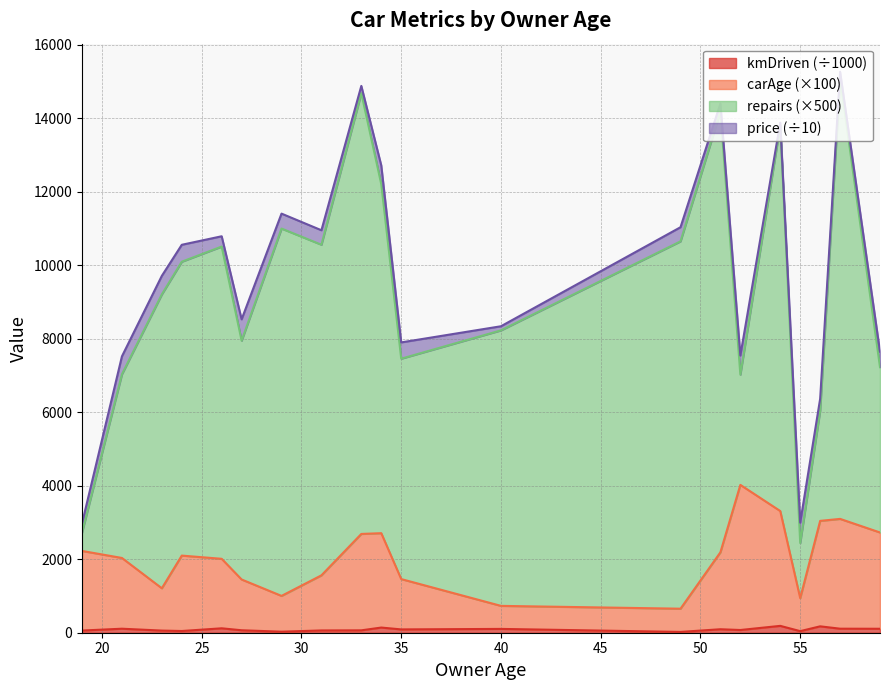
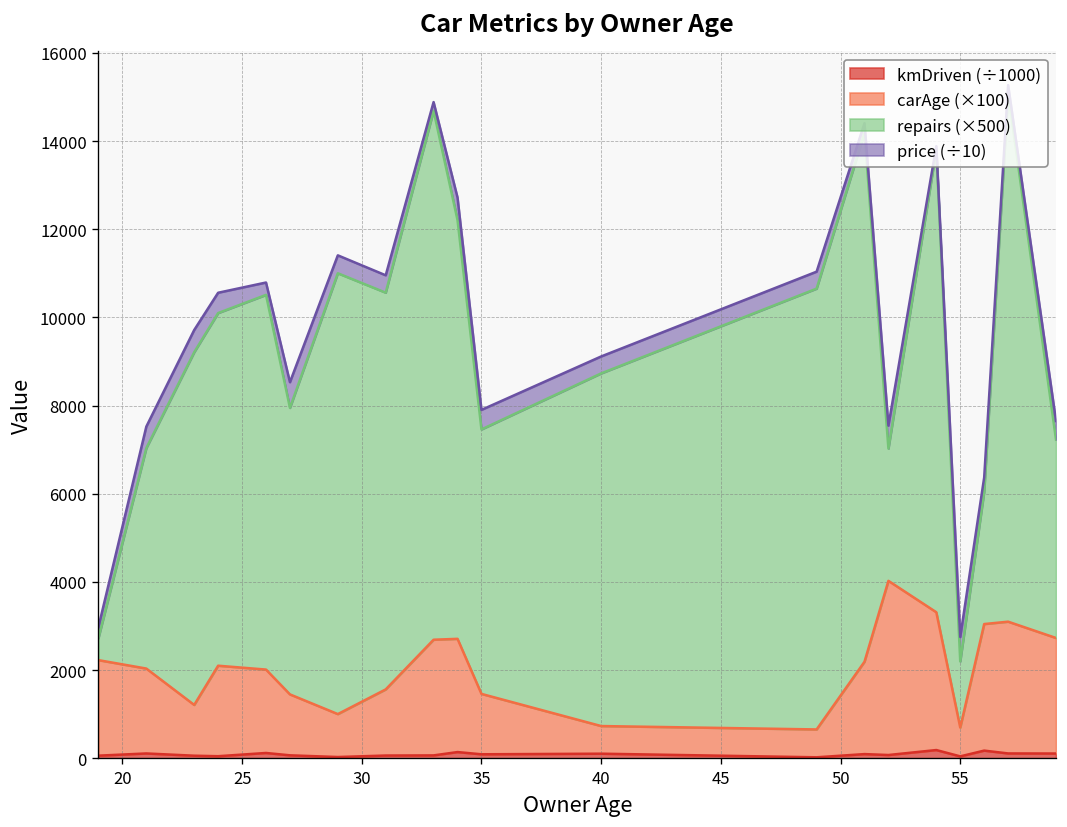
repairs (×500), 40: 7500 -> 8000
price (÷10), 40: 100 -> 400
carAge (×100), 55: 900 -> 700
